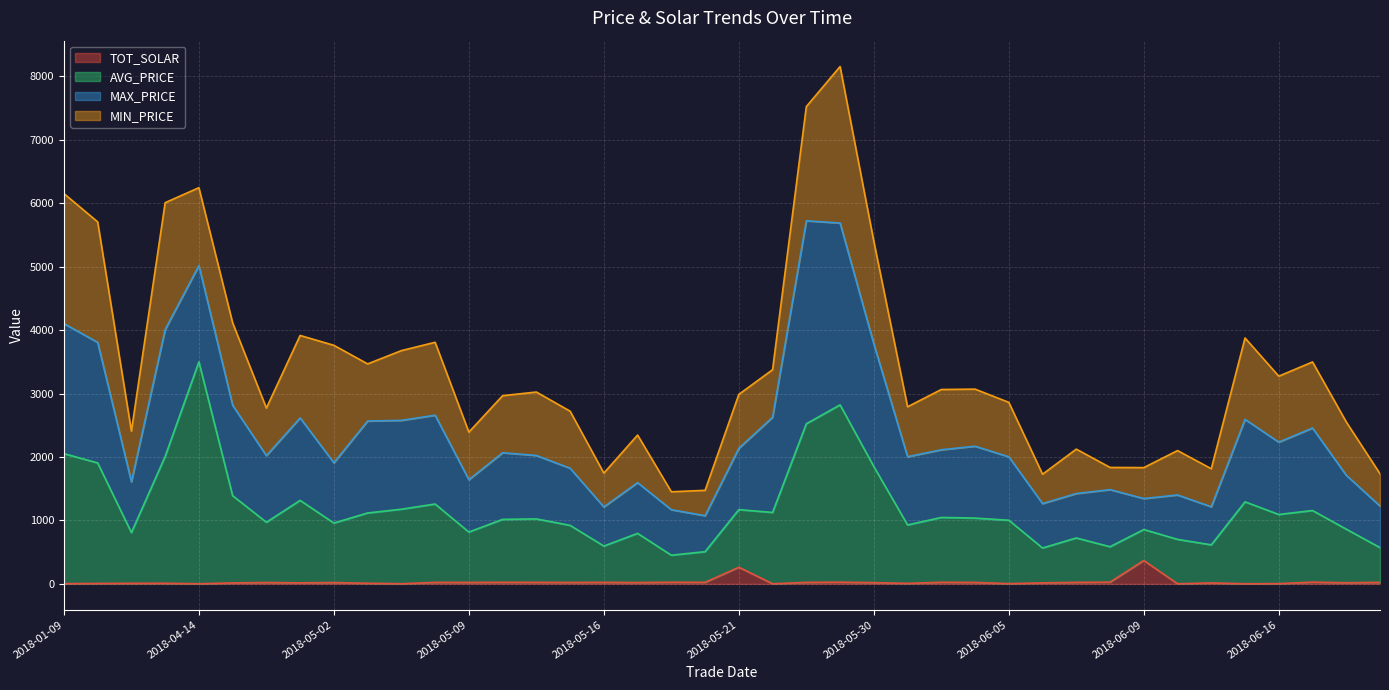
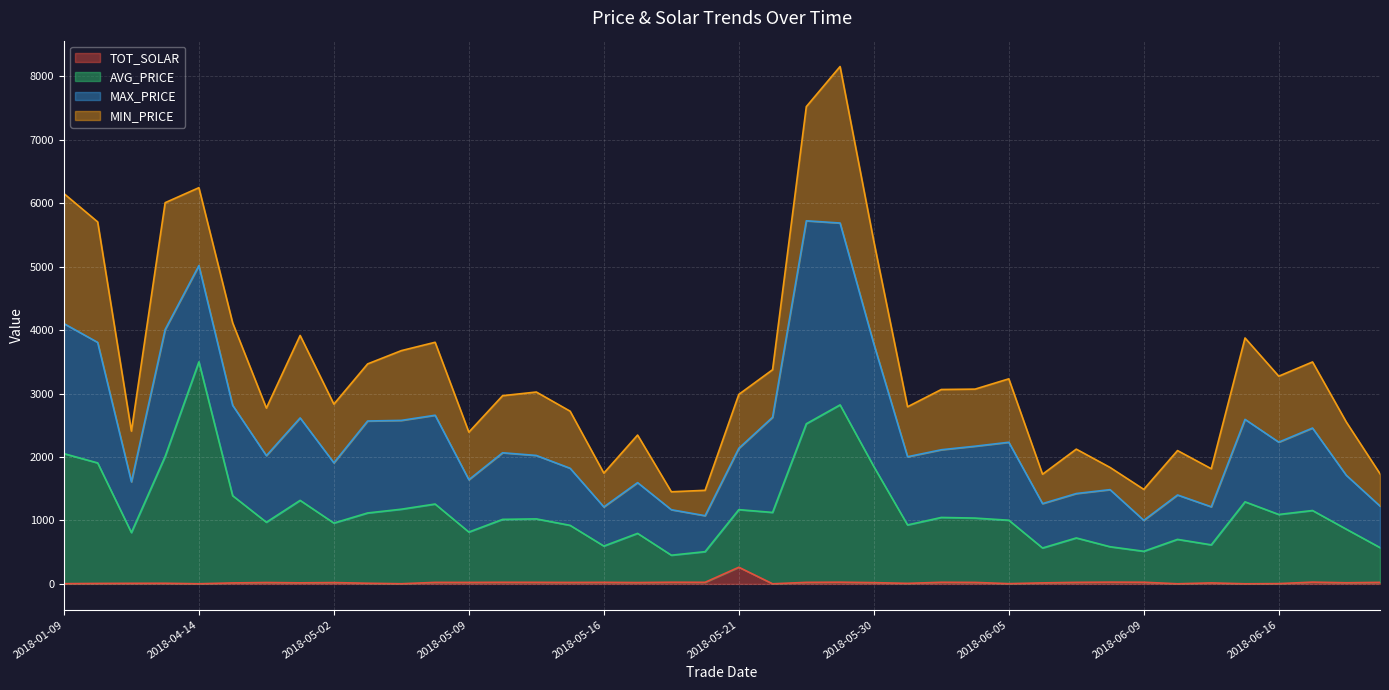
MIN_PRICE, 2018-05-02: 1900 -> 900
MAX_PRICE, 2018-06-05: 1000 -> 1200
MIN_PRICE, 2018-06-05: 900 -> 1000
TOT_SOLAR, 2018-06-09: 400 -> 0
